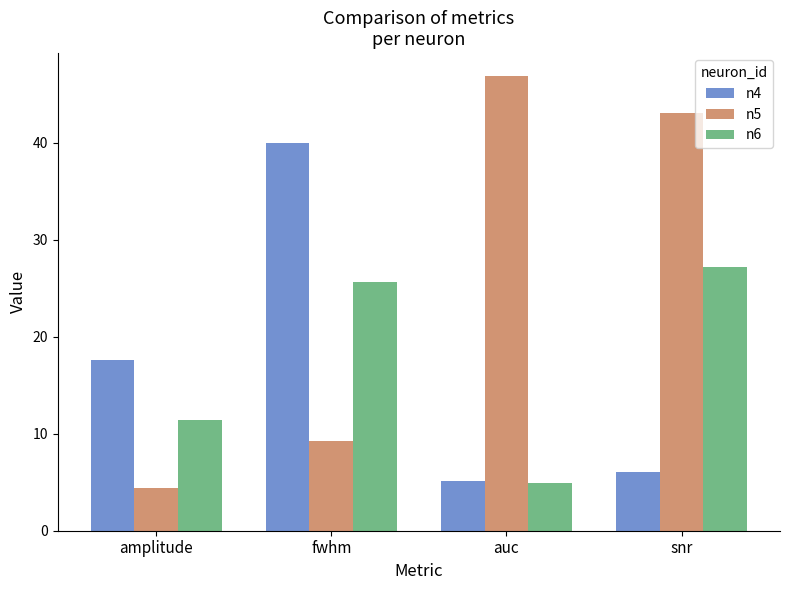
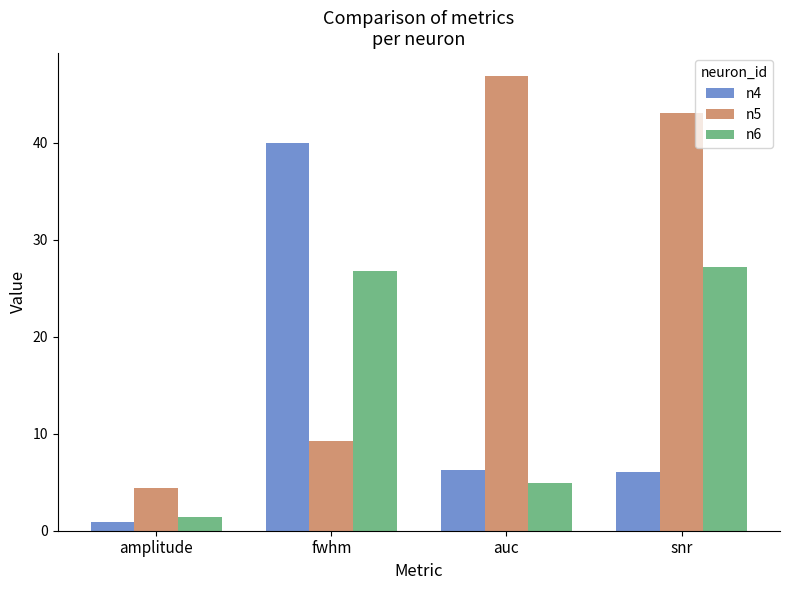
n4, amplitude: 18 -> 1
n6, amplitude: 11 -> 1
n6, fwhm: 26 -> 27
n4, auc: 5 -> 6
